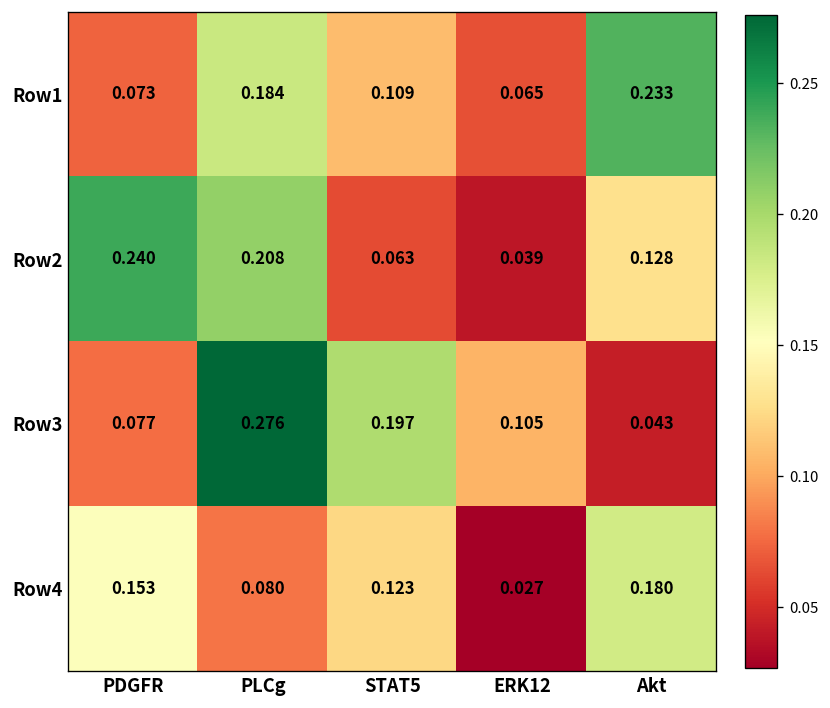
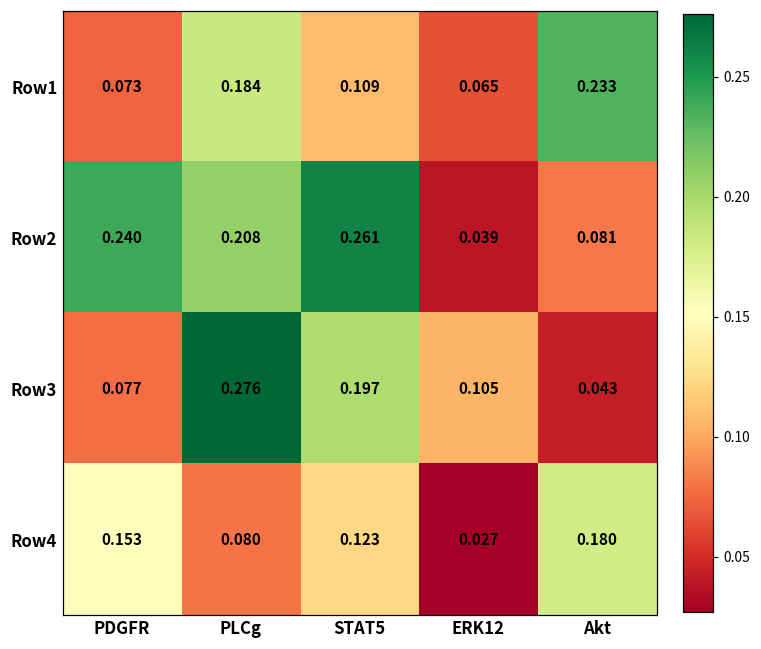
Row2, STAT5: 0.063 -> 0.261
Row2, Akt: 0.128 -> 0.081
